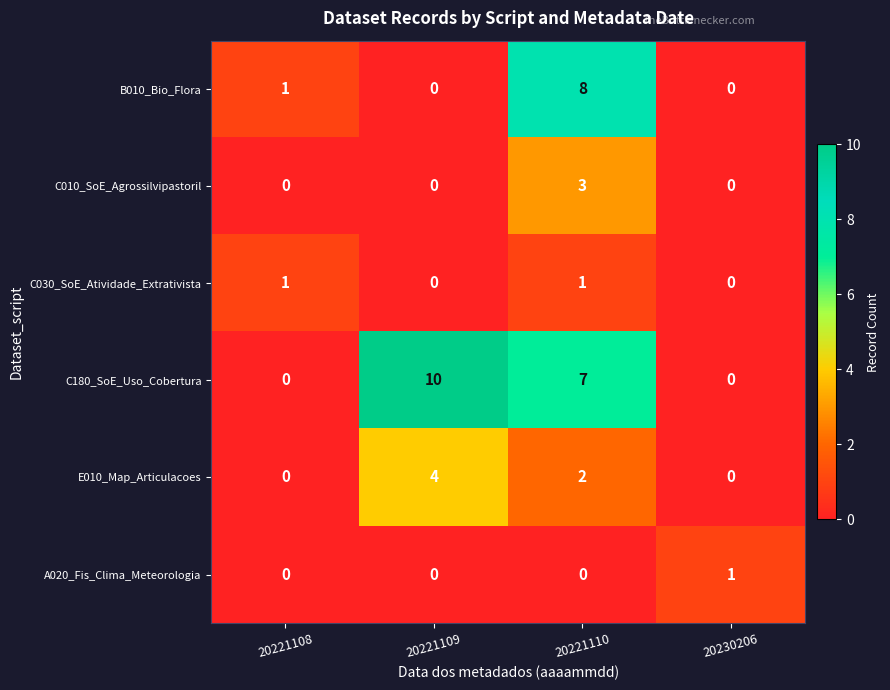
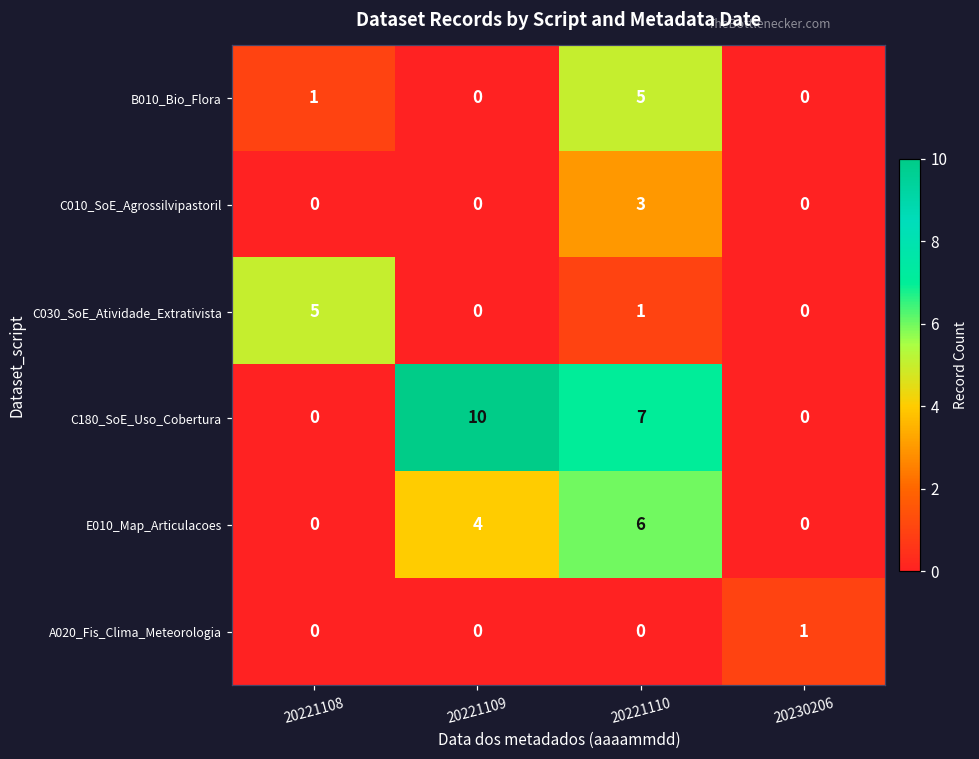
B010_Bio_Flora, 20221110: 8 -> 5
C030_SoE_Atividade_Extrativista, 20221108: 1 -> 5
E010_Map_Articulacoes, 20221110: 2 -> 6
